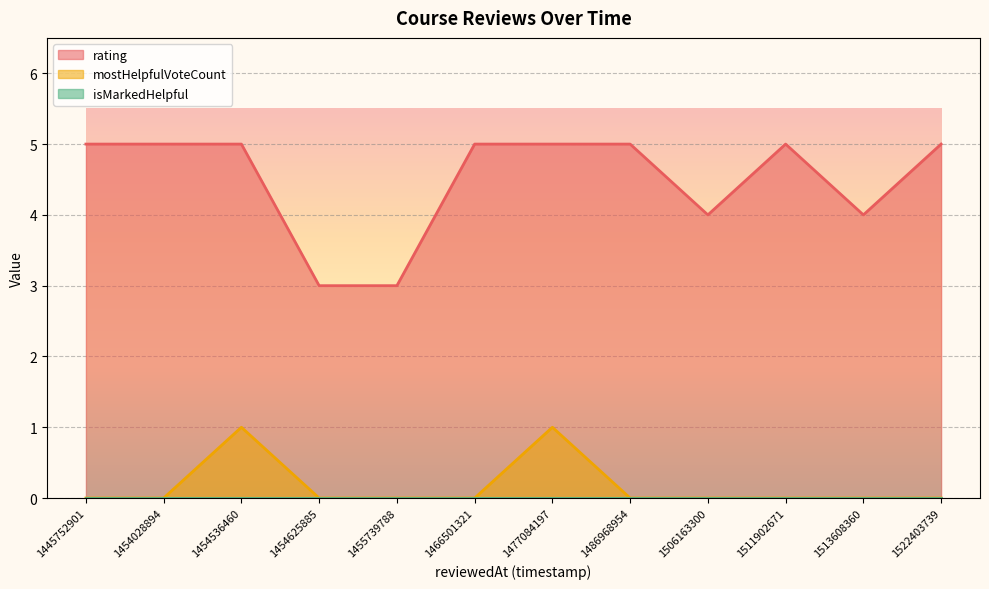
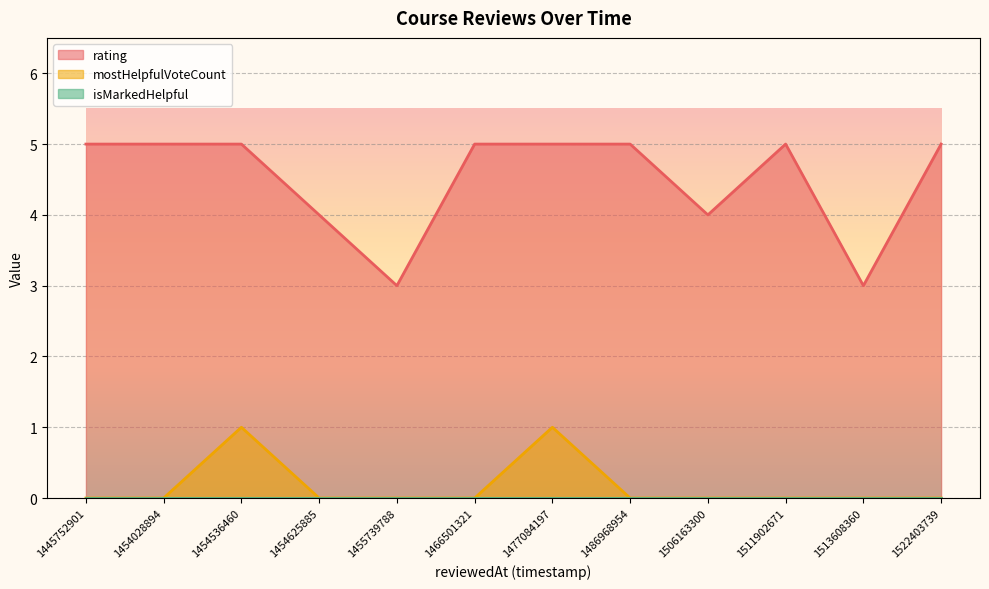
rating, 1454625885: 3 -> 4
rating, 1513608360: 4 -> 3
